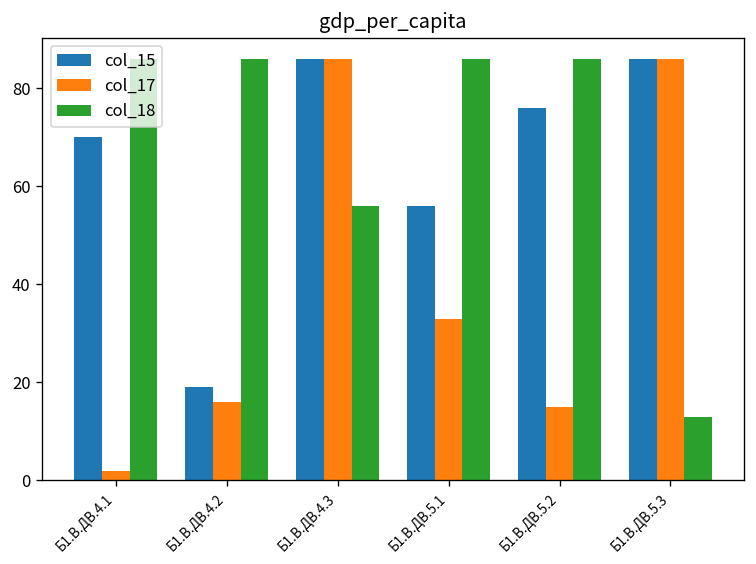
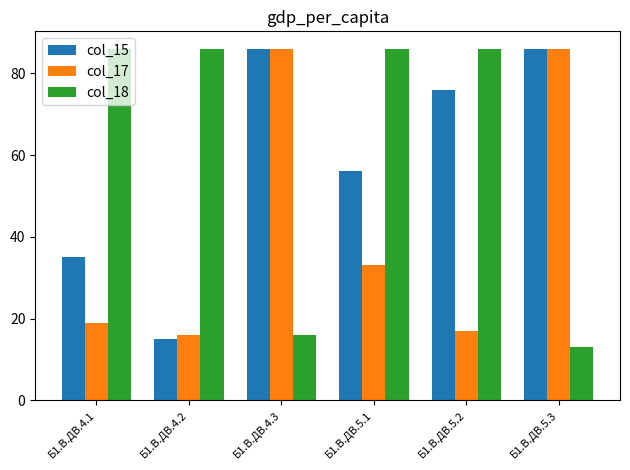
col_15, Б1.В.ДВ.4.1: 70 -> 35
col_17, Б1.В.ДВ.4.1: 2 -> 19
col_15, Б1.В.ДВ.4.2: 19 -> 15
col_18, Б1.В.ДВ.4.3: 56 -> 16
col_17, Б1.В.ДВ.5.2: 15 -> 17
